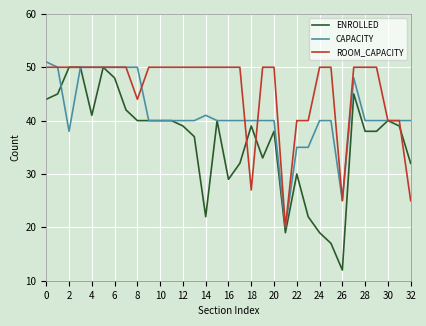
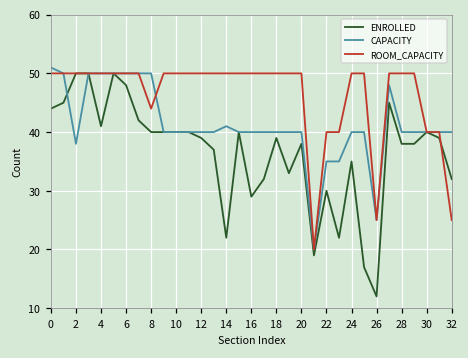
ROOM_CAPACITY, 18: 27 -> 50
ENROLLED, 24: 19 -> 35
